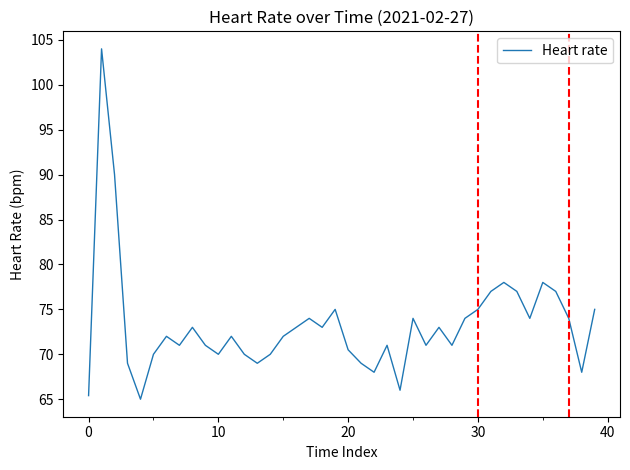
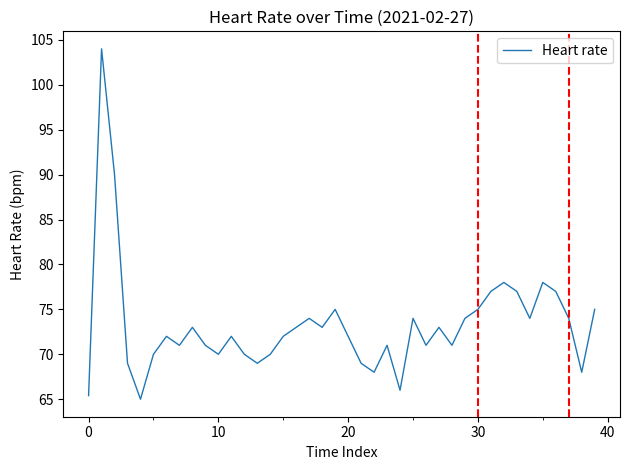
20: 71 -> 72
